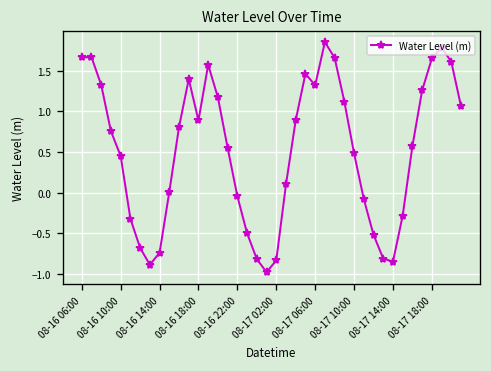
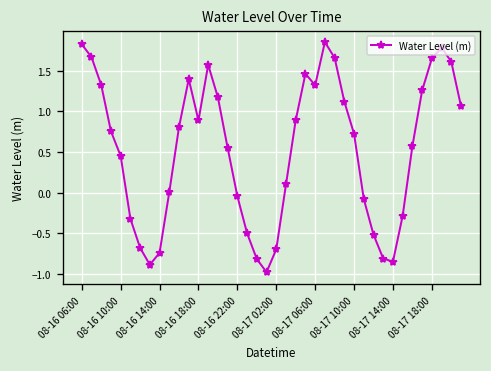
08-16 06:00: 1.7 -> 1.8
08-17 02:00: -0.8 -> -0.7
08-17 10:00: 0.5 -> 0.7
